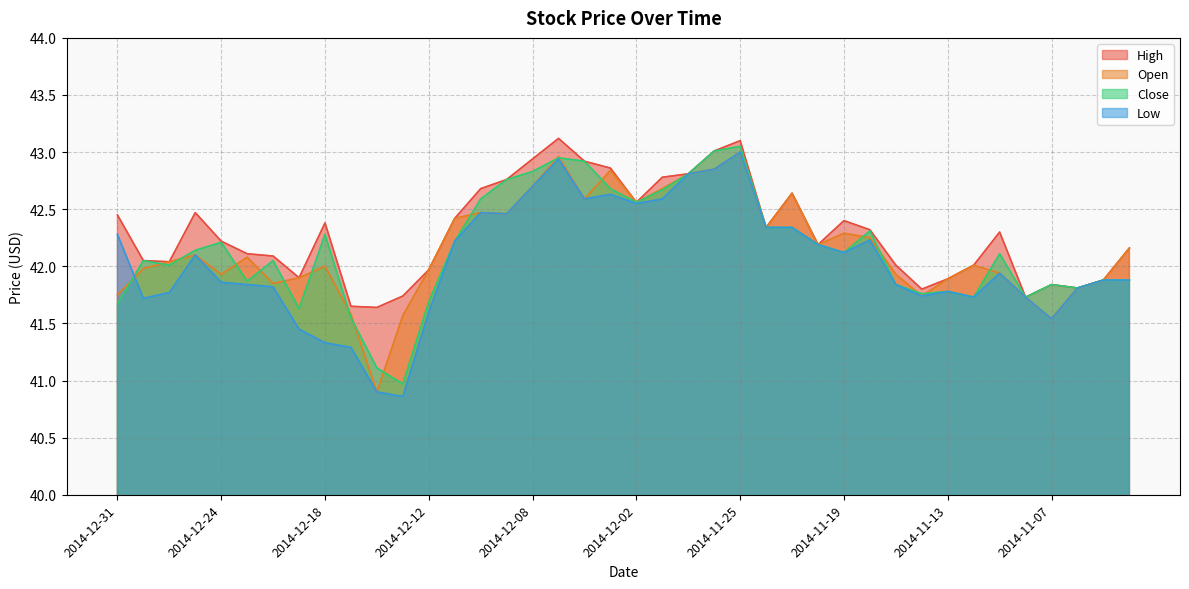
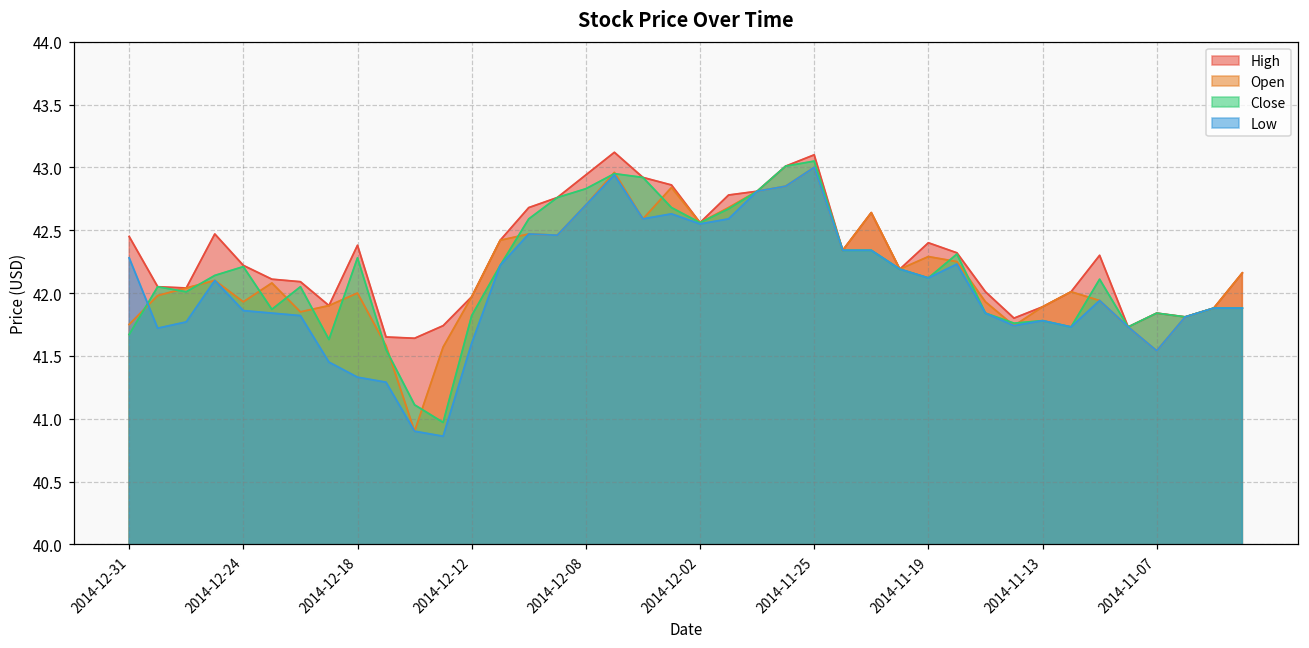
Close, 2014-12-12: 41.69 -> 41.82
